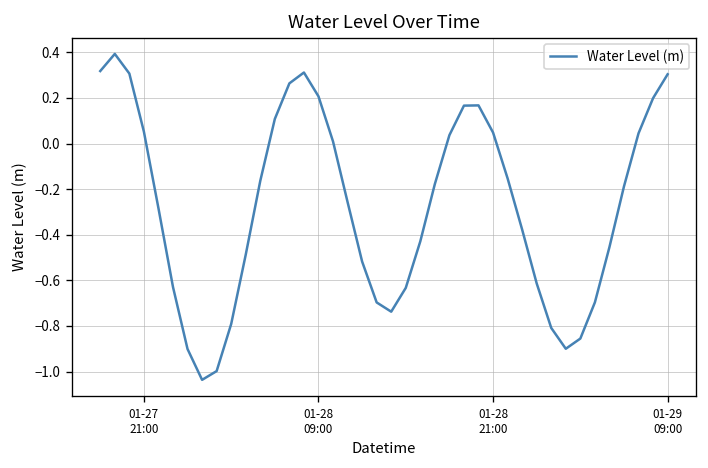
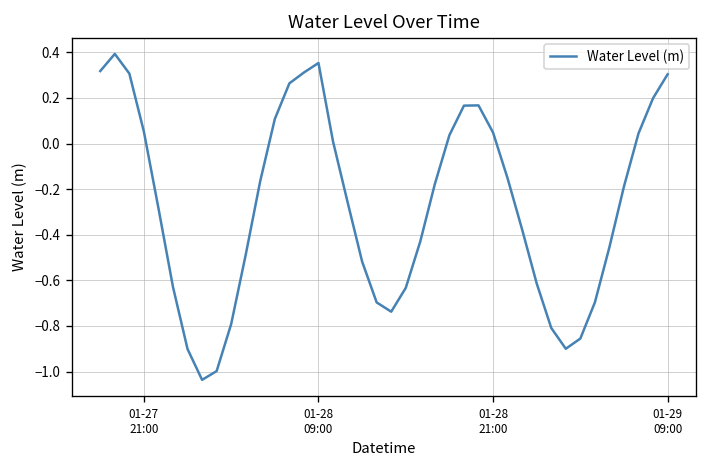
01-28 09:00: 0.21 -> 0.35
